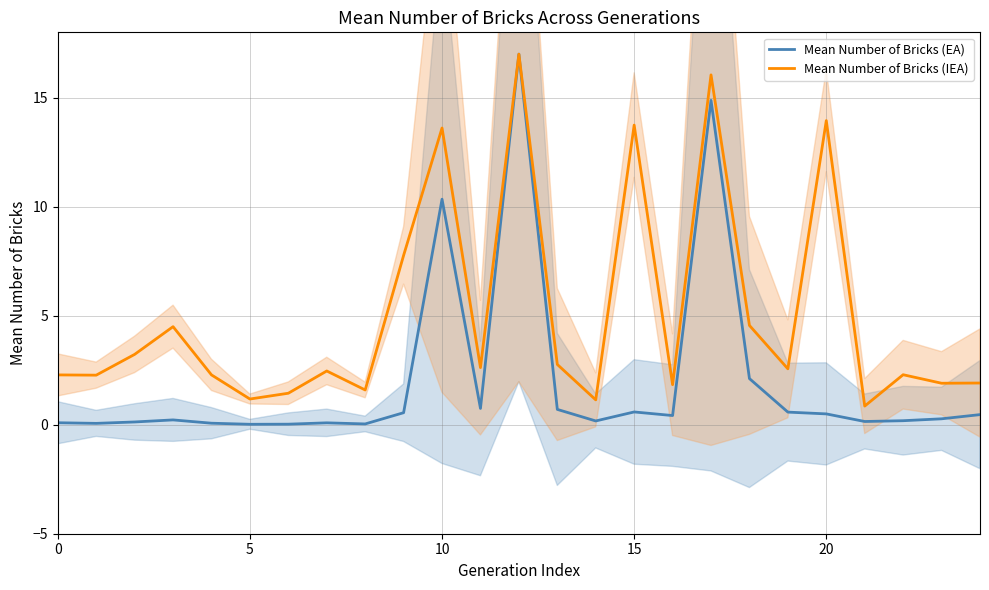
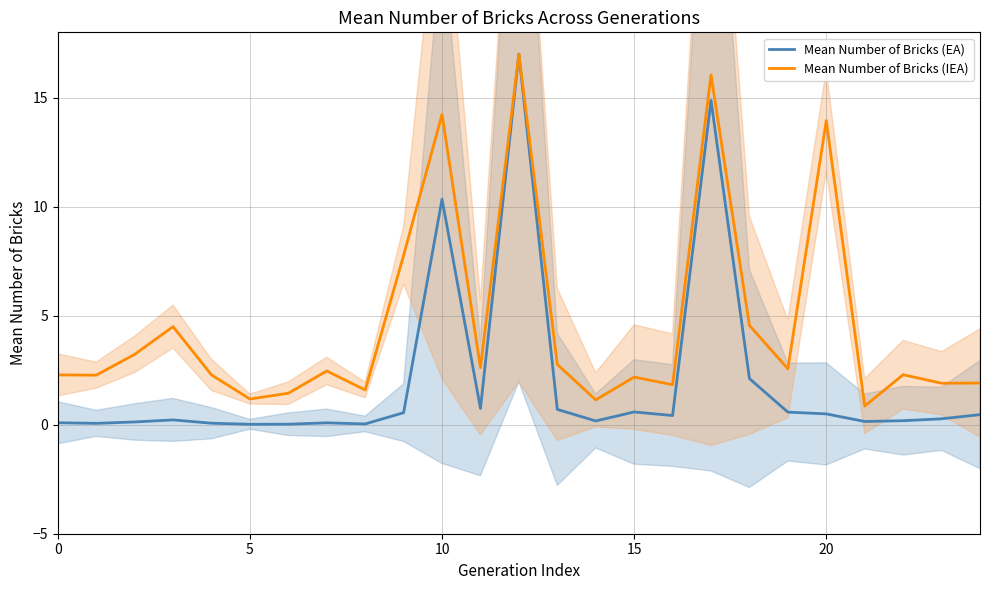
Mean Number of Bricks (IEA), 10: 13.6 -> 14.2
Mean Number of Bricks (IEA), 15: 13.7 -> 2.2
